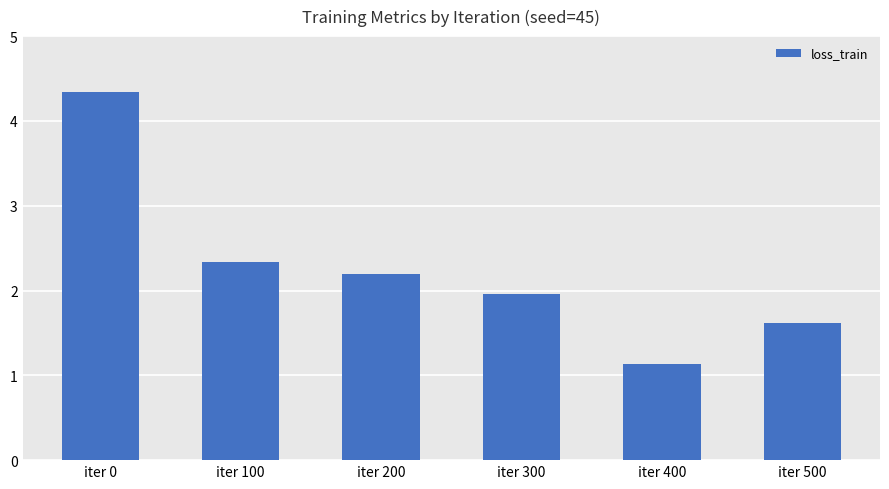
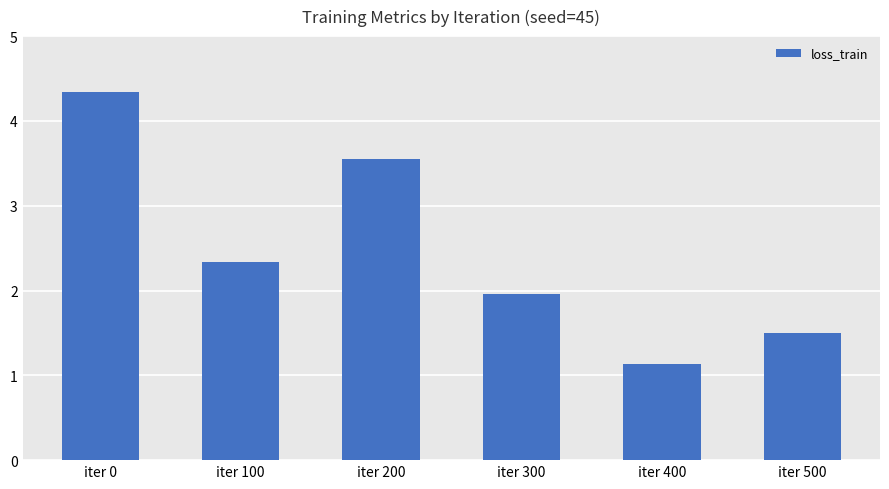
iter 200: 2.2 -> 3.6
iter 500: 1.6 -> 1.5
